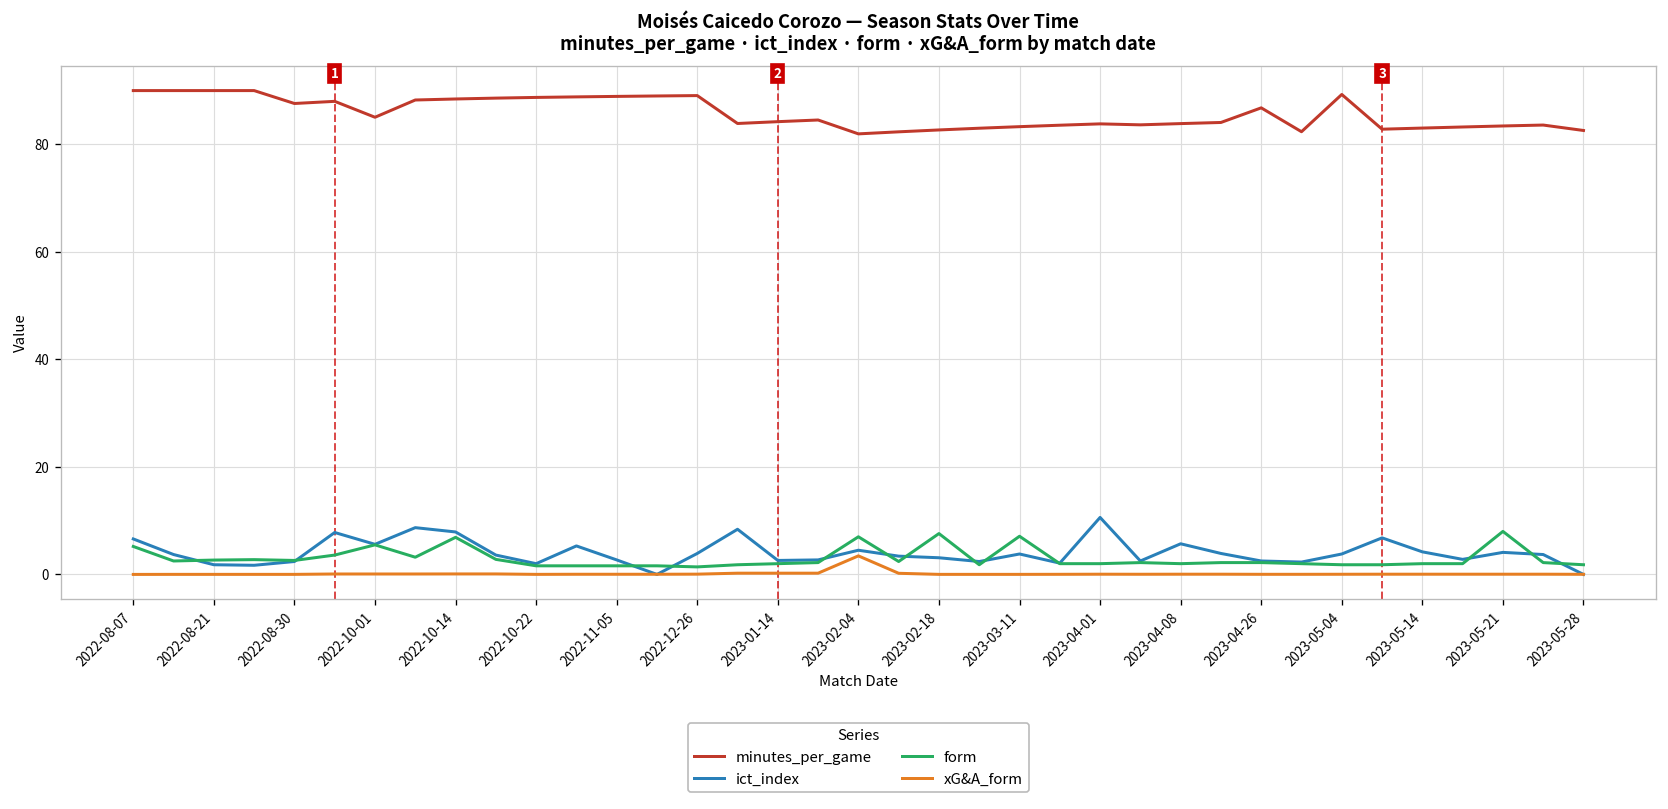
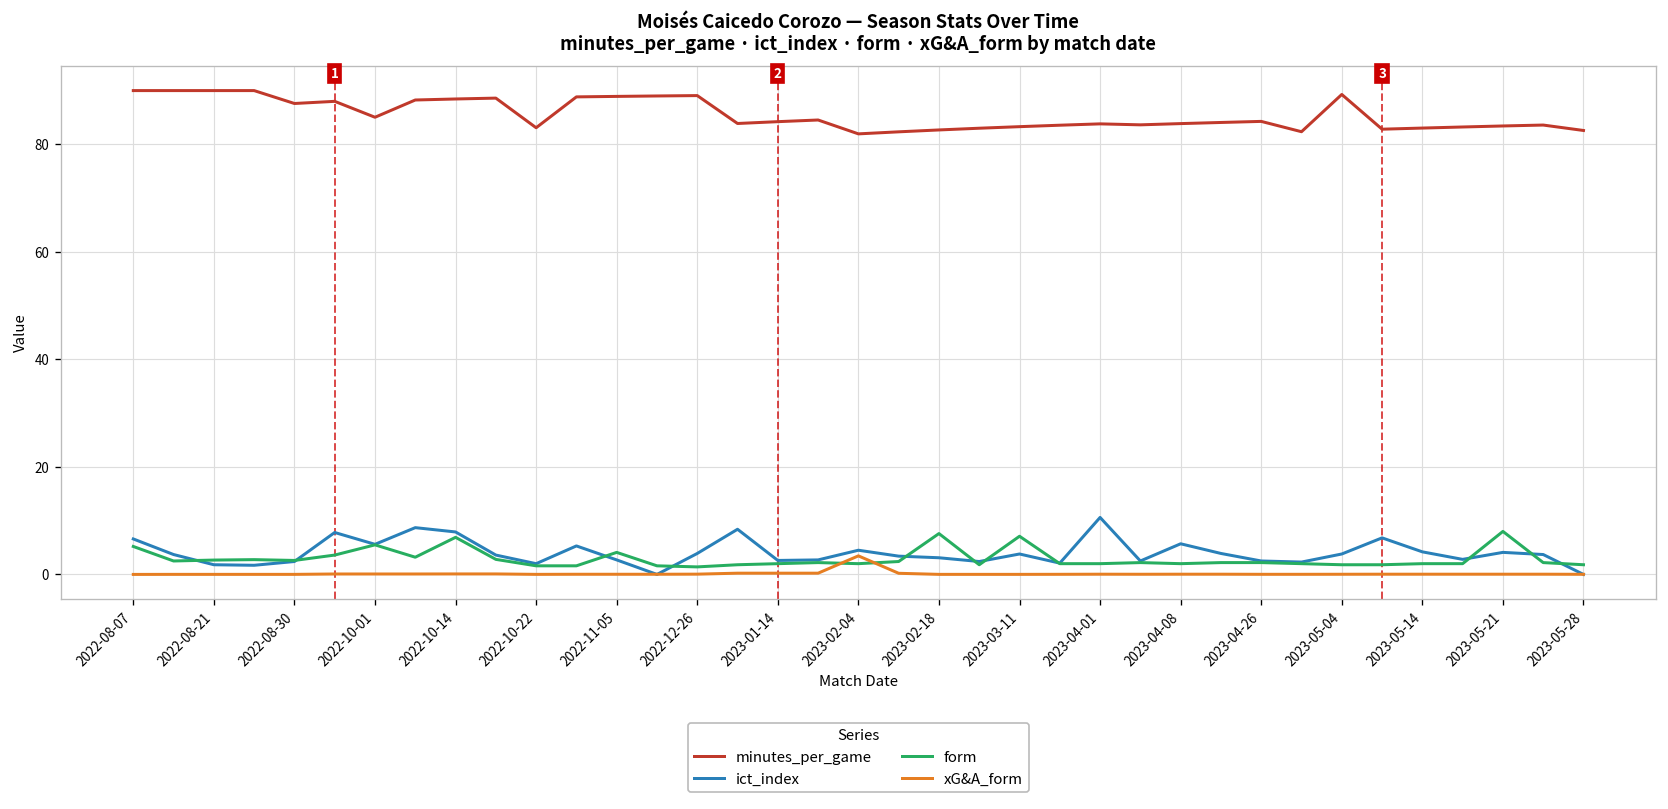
minutes_per_game, 2022-10-22: 89 -> 83
form, 2022-11-05: 2 -> 4
form, 2023-02-04: 7 -> 2
minutes_per_game, 2023-04-26: 87 -> 84
